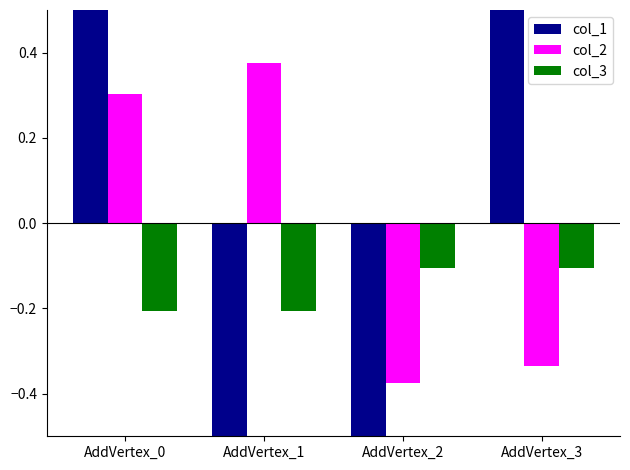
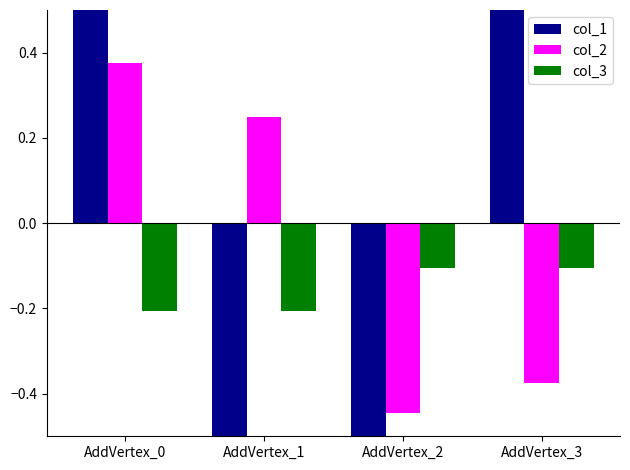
col_2, AddVertex_0: 0.30 -> 0.38
col_2, AddVertex_1: 0.38 -> 0.25
col_2, AddVertex_2: -0.38 -> -0.45
col_2, AddVertex_3: -0.34 -> -0.38
